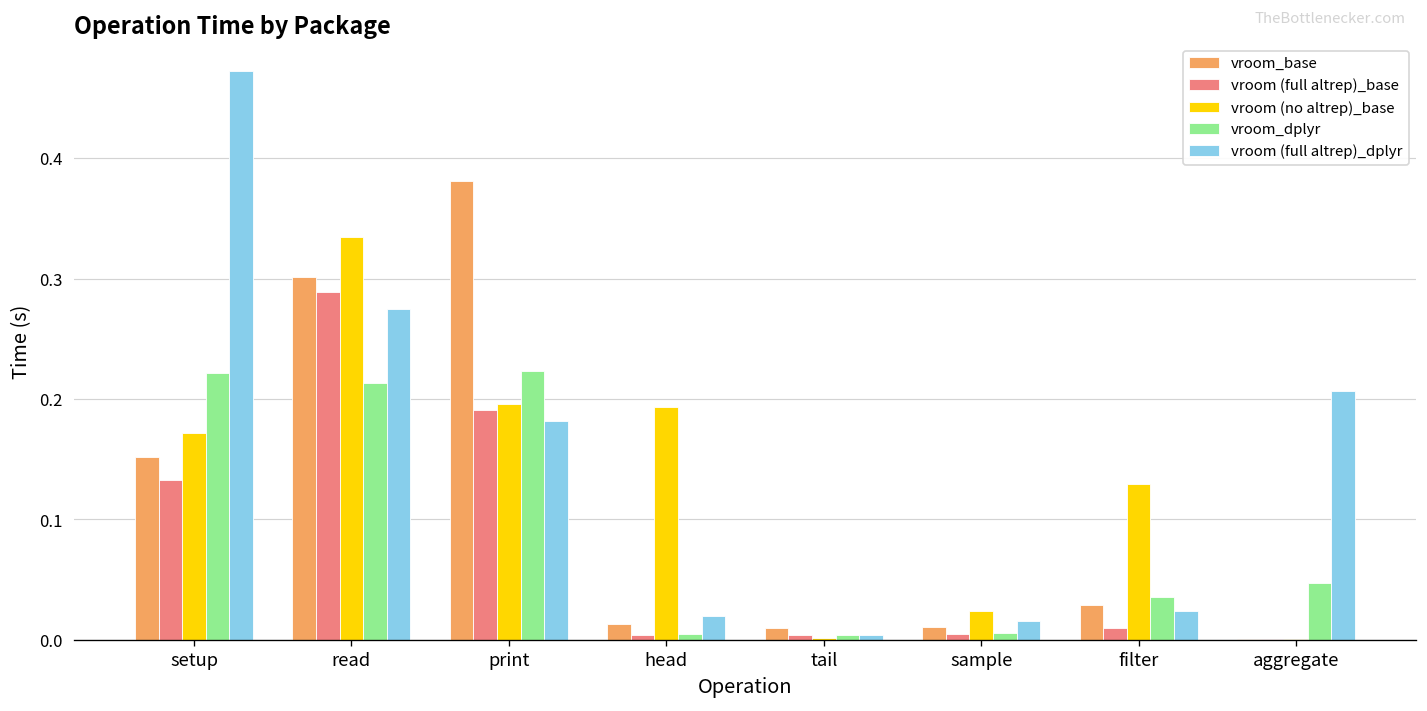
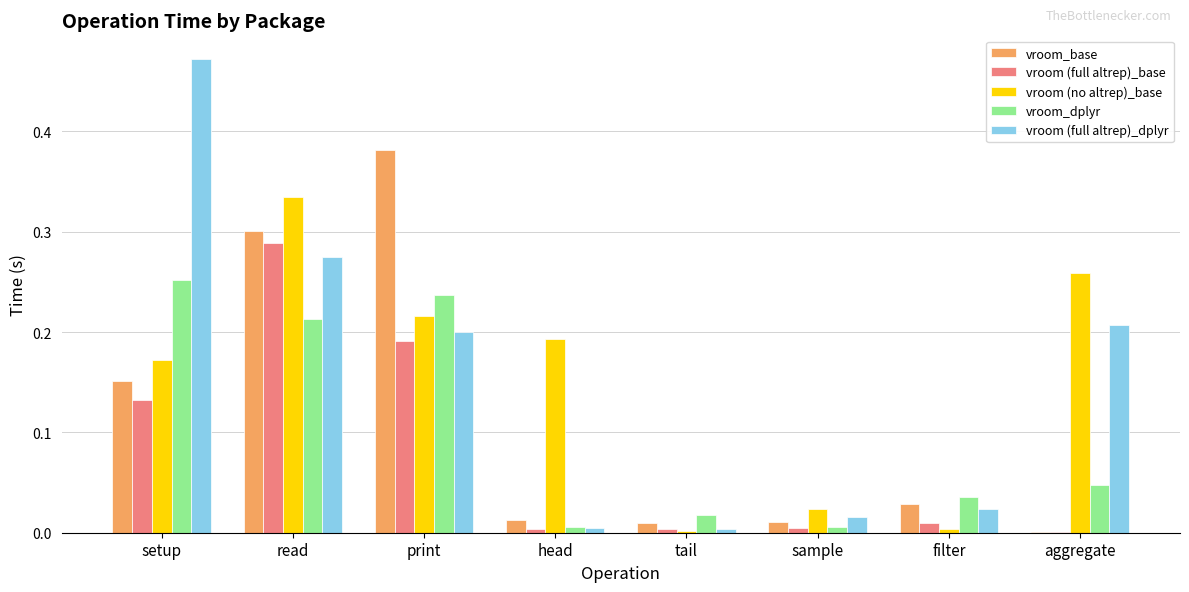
vroom_dplyr, setup: 0.222 -> 0.252
vroom (no altrep)_base, print: 0.196 -> 0.217
vroom_dplyr, print: 0.223 -> 0.237
vroom (full altrep)_dplyr, print: 0.182 -> 0.201
vroom (full altrep)_dplyr, head: 0.020 -> 0.005
vroom_dplyr, tail: 0.004 -> 0.017
vroom (no altrep)_base, filter: 0.130 -> 0.004
vroom (no altrep)_base, aggregate: 0.000 -> 0.258
